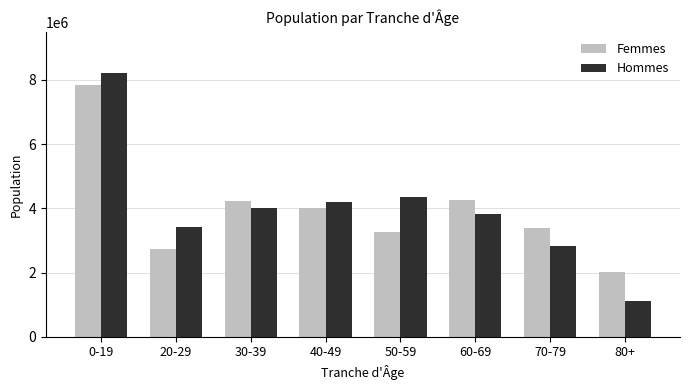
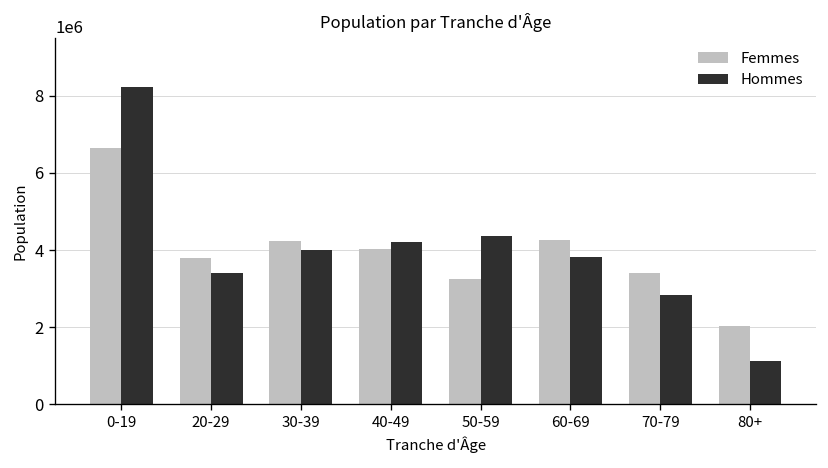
Femmes, 0-19: 7800000 -> 6700000
Femmes, 20-29: 2700000 -> 3800000
